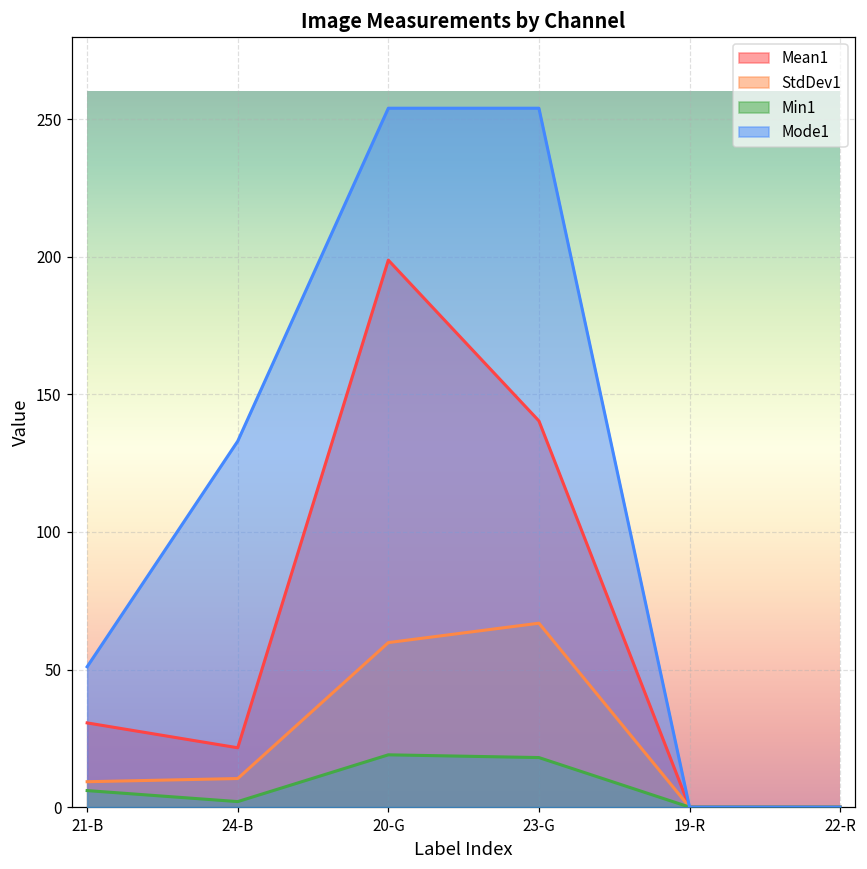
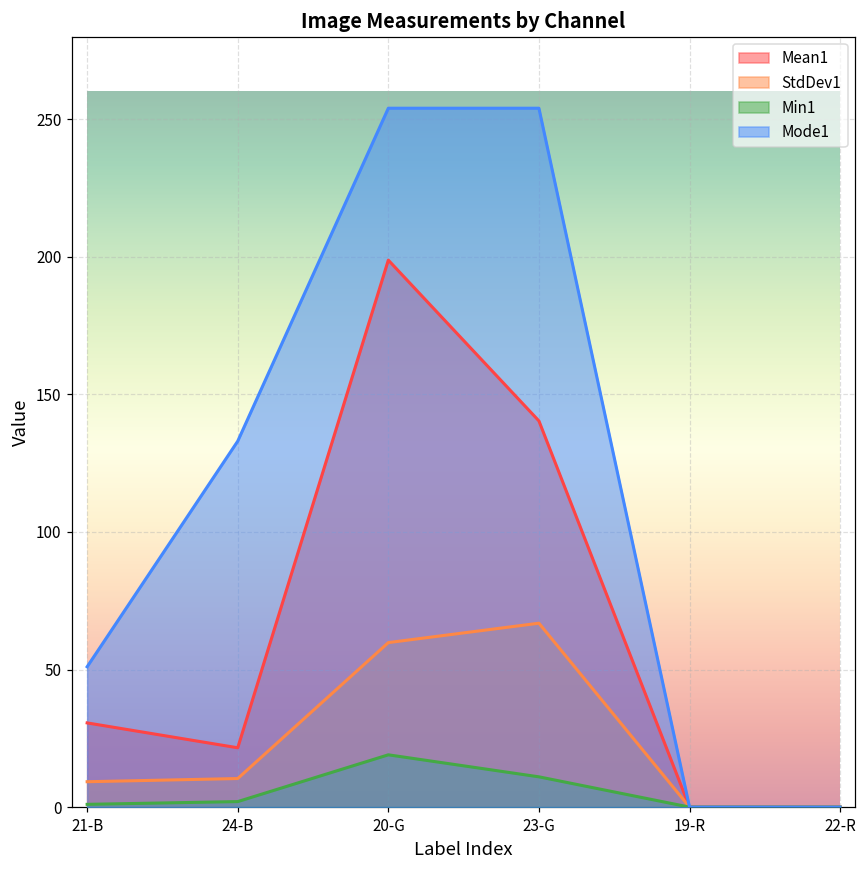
Min1, 21-B: 6 -> 1
Min1, 23-G: 18 -> 11
